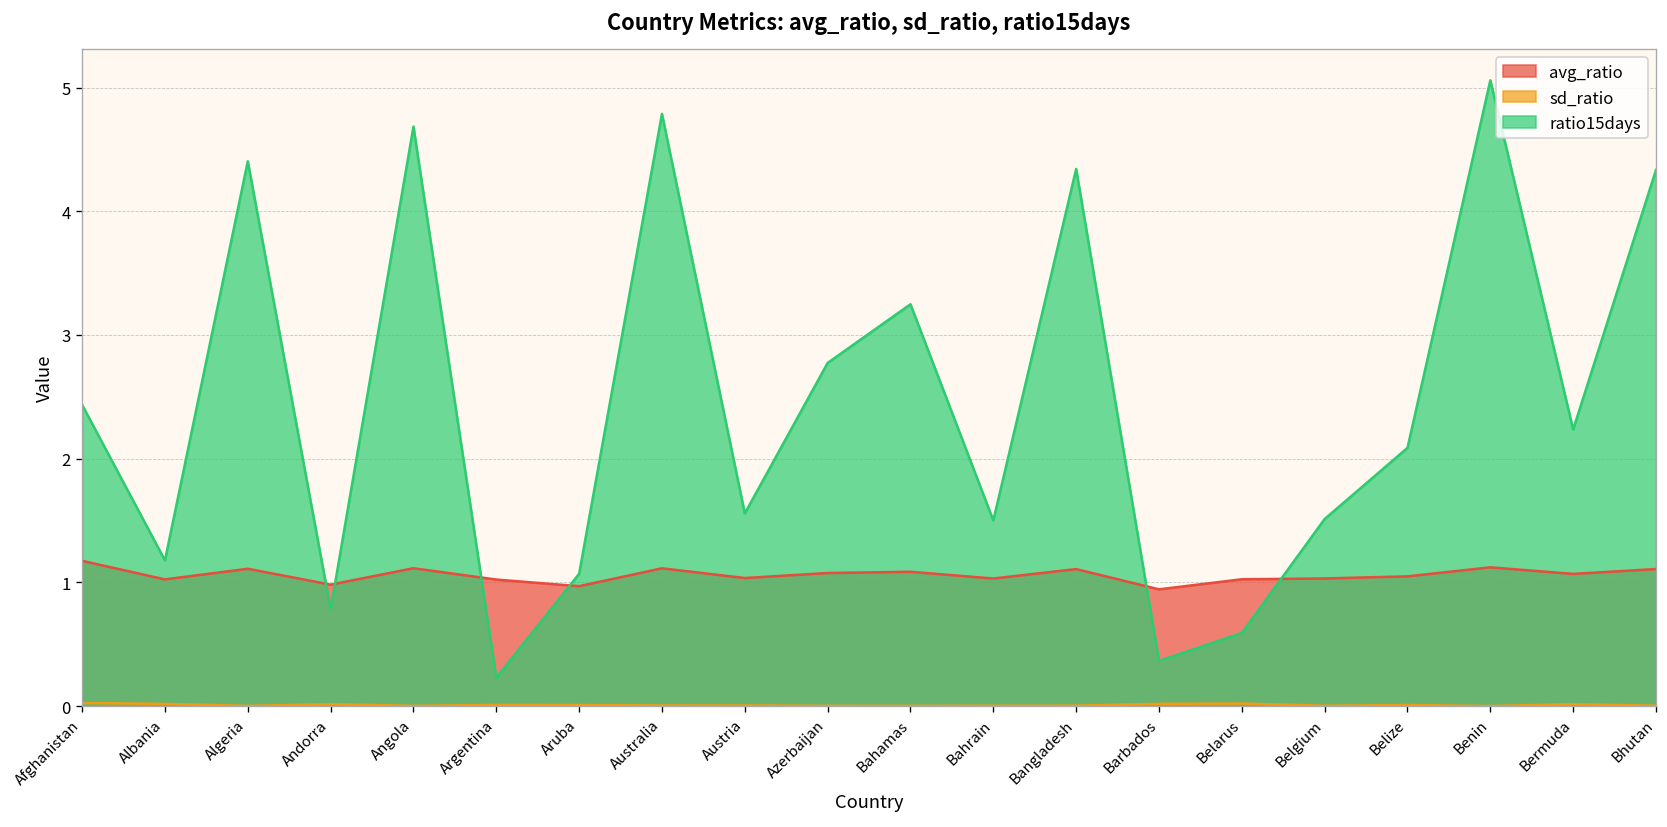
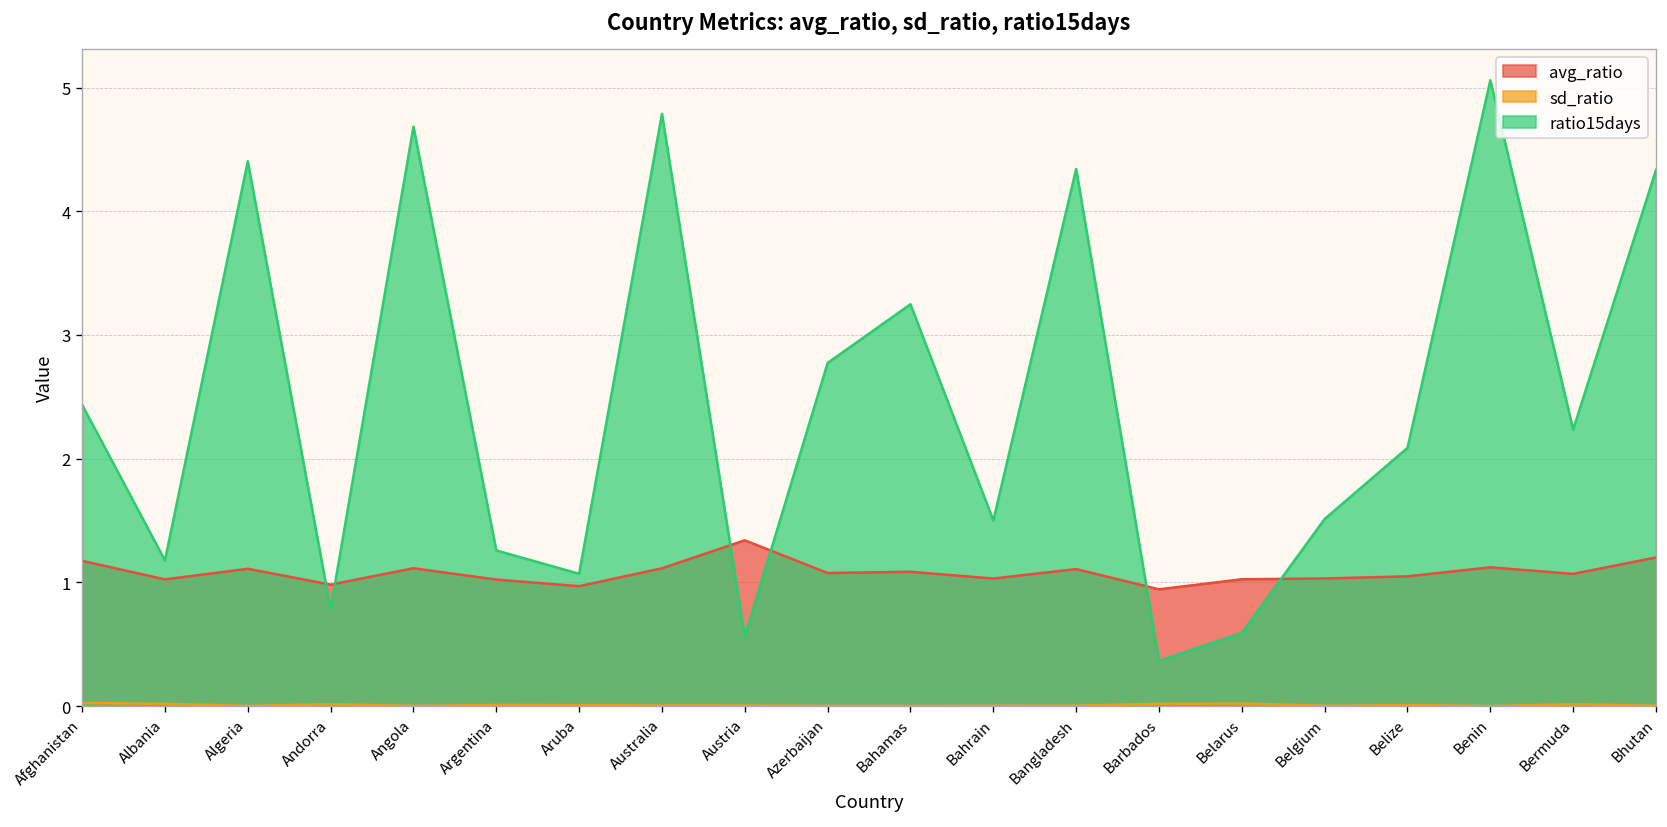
ratio15days, Argentina: 0.23 -> 1.26
avg_ratio, Austria: 1.04 -> 1.34
ratio15days, Austria: 1.56 -> 0.56
avg_ratio, Bhutan: 1.11 -> 1.20
